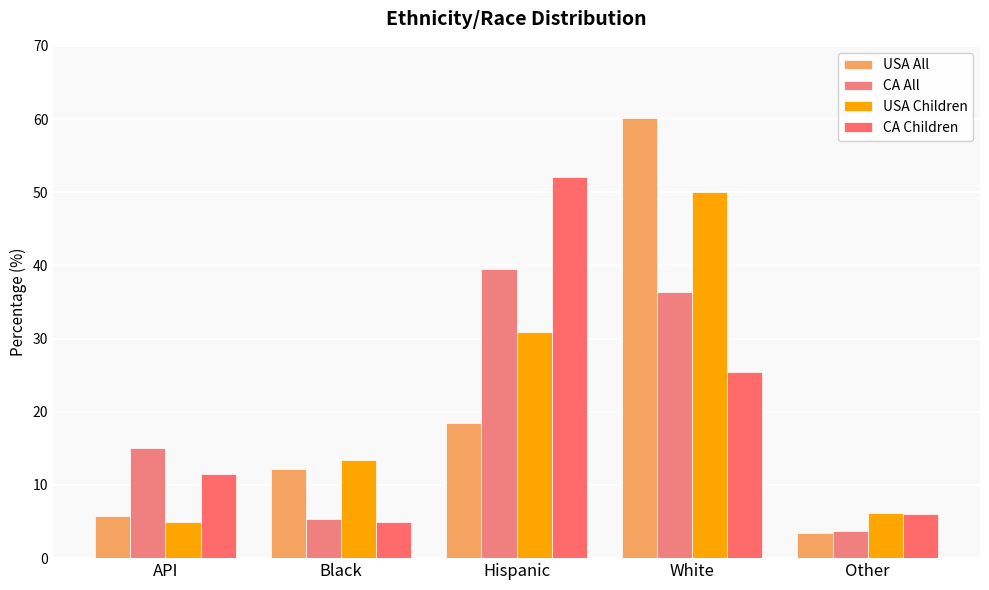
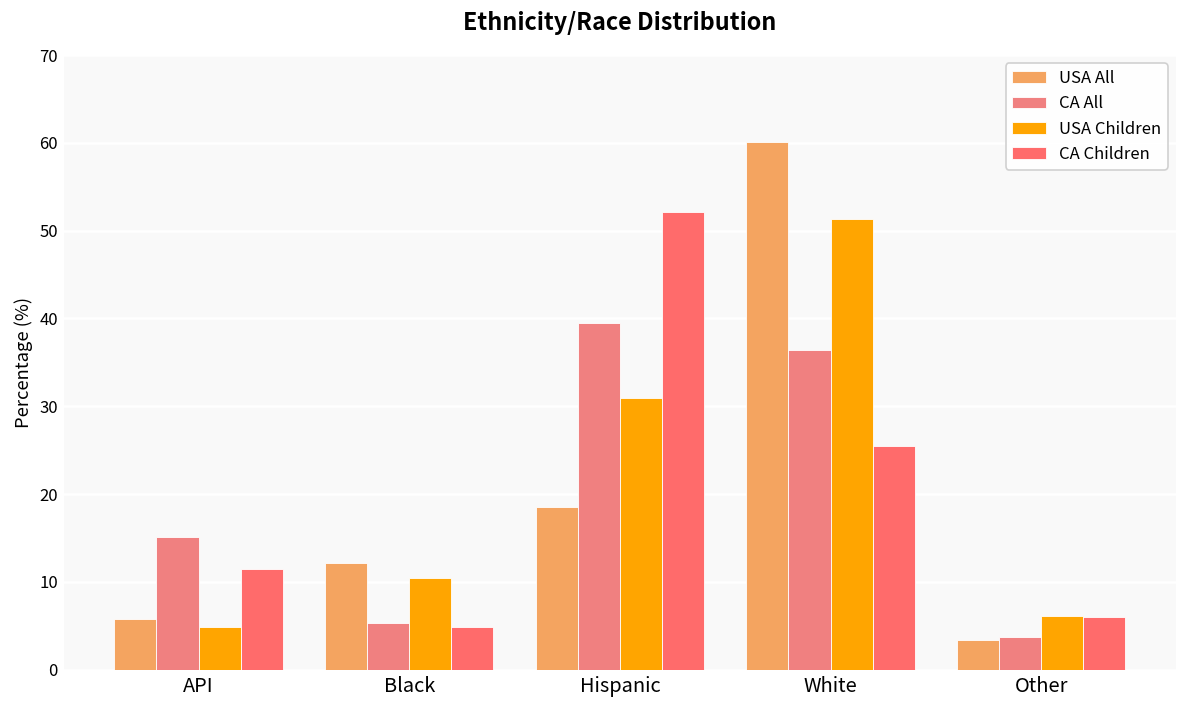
USA Children, Black: 13 -> 11
USA Children, White: 50 -> 51
